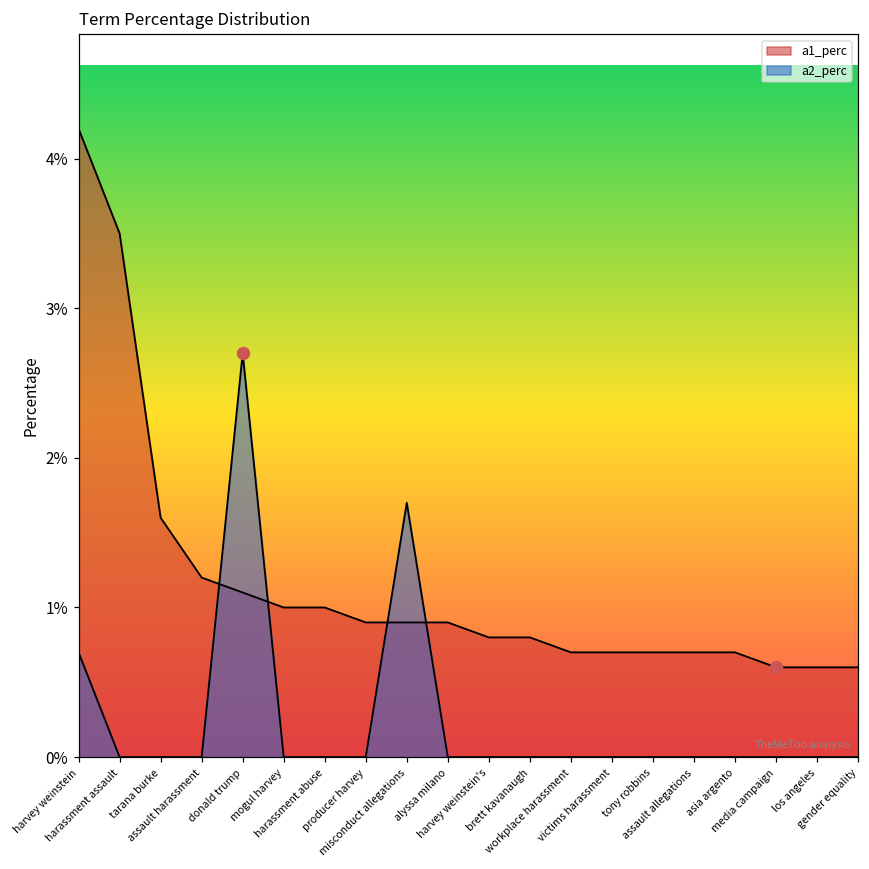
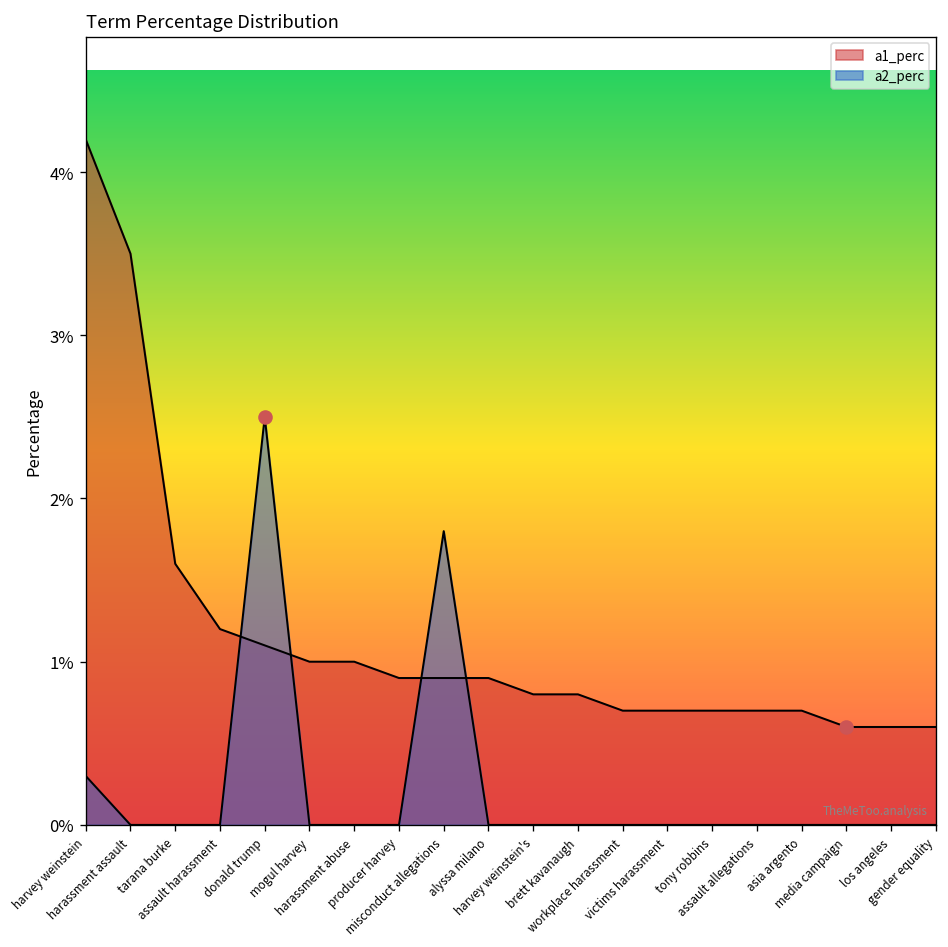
a2_perc, harvey weinstein: 0.70% -> 0.30%
a2_perc, donald trump: 2.70% -> 2.50%
a2_perc, misconduct allegations: 1.70% -> 1.80%
